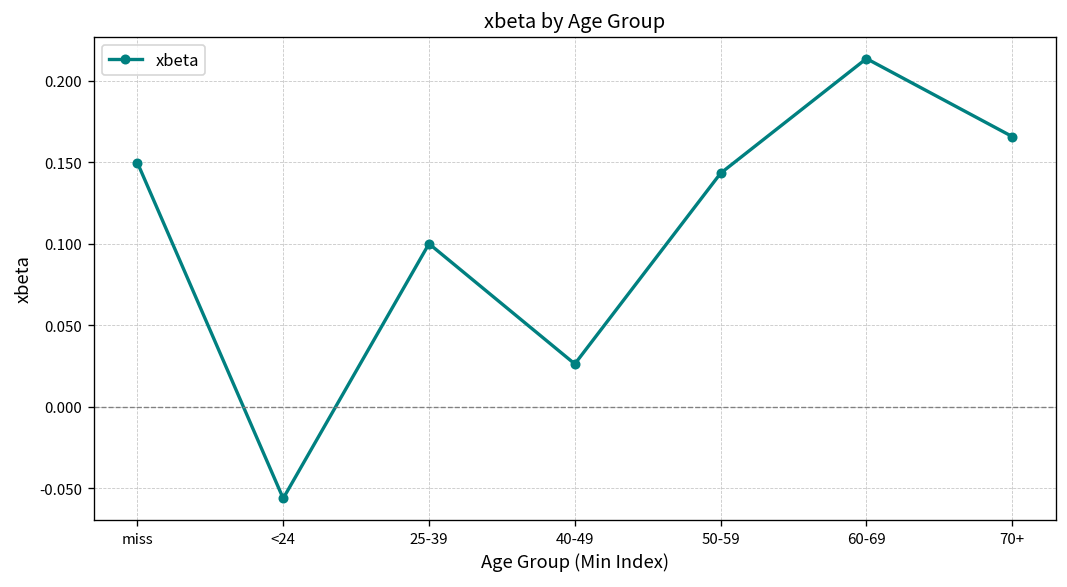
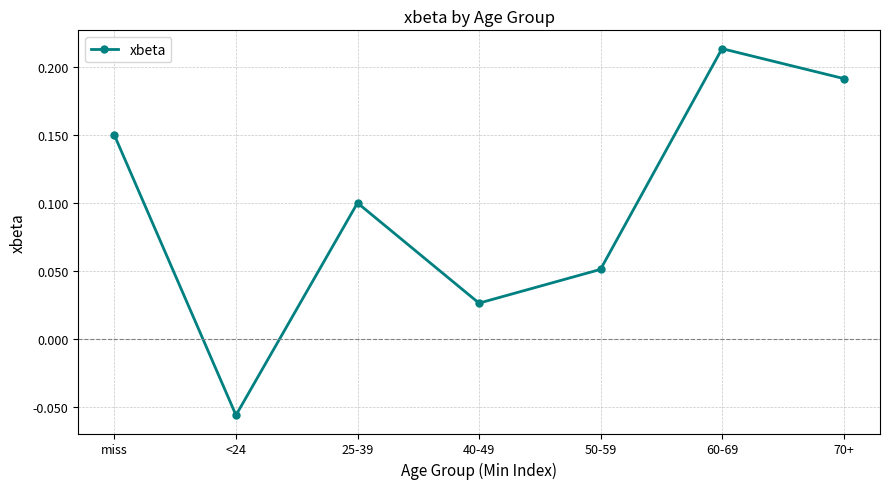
50-59: 0.143 -> 0.051
70+: 0.166 -> 0.192
